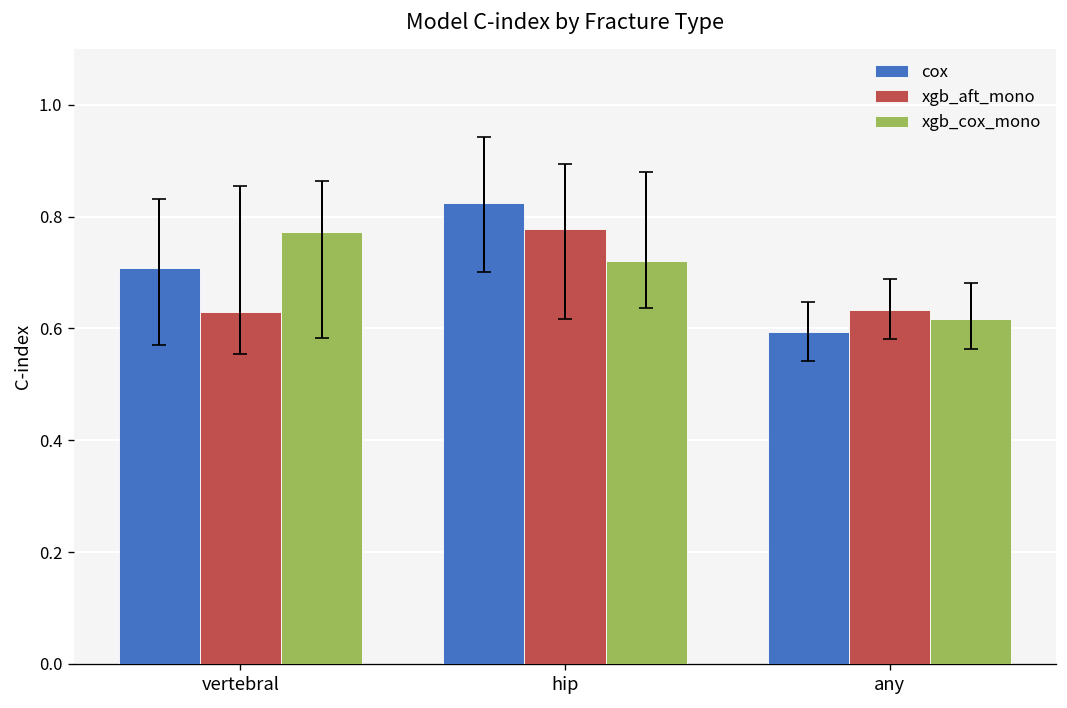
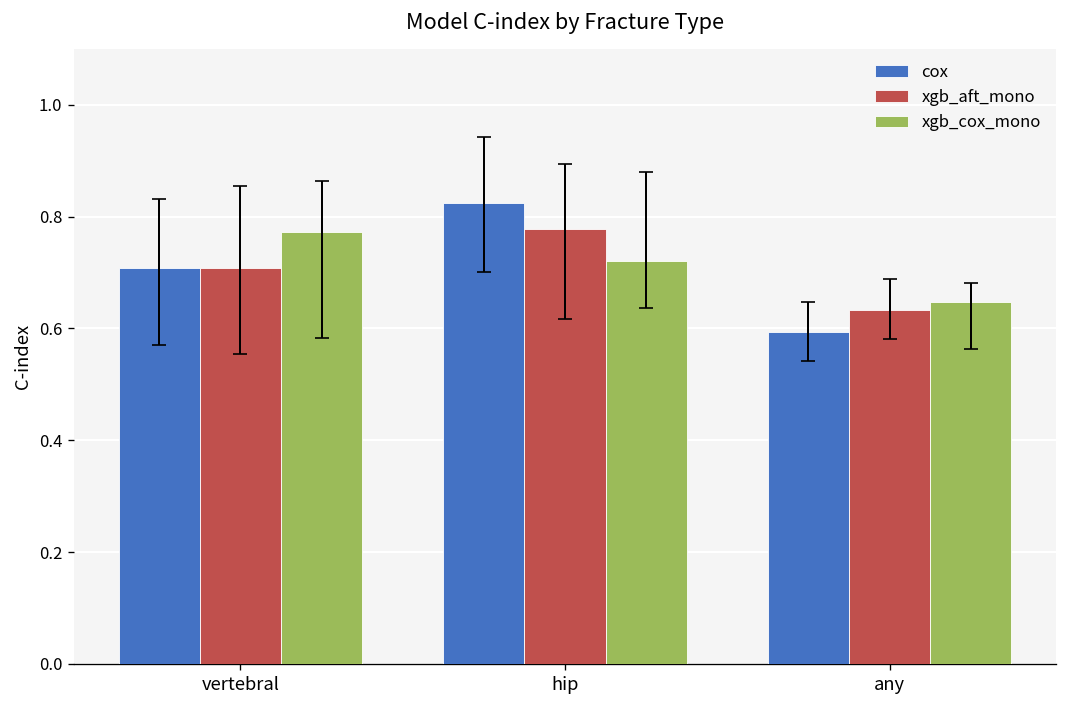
xgb_aft_mono, vertebral: 0.63 -> 0.71
xgb_cox_mono, any: 0.62 -> 0.65
